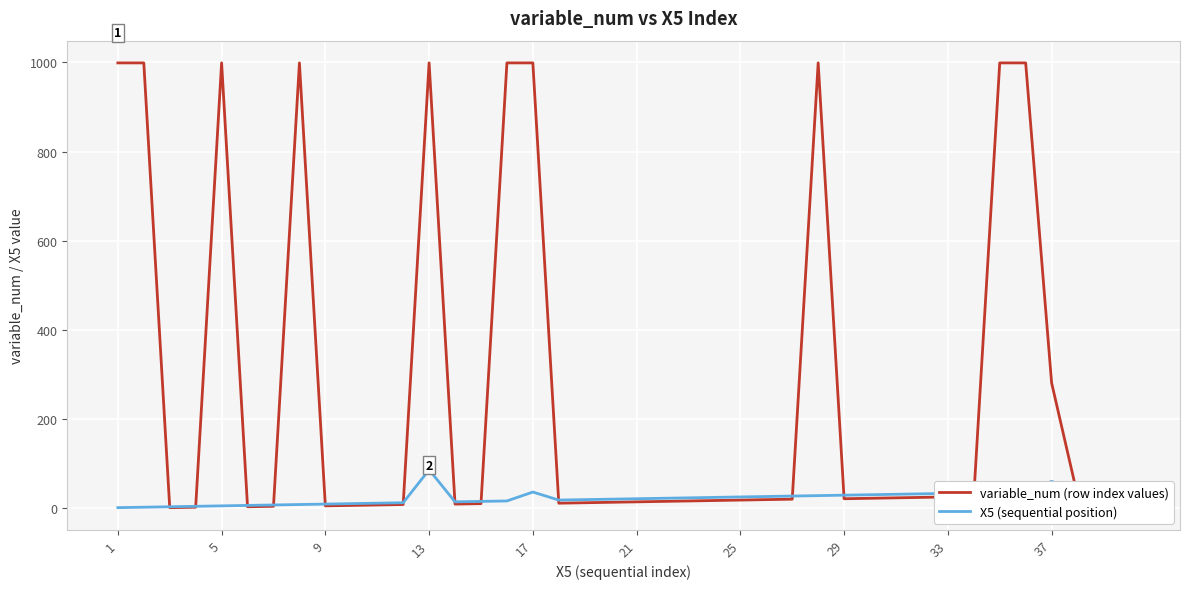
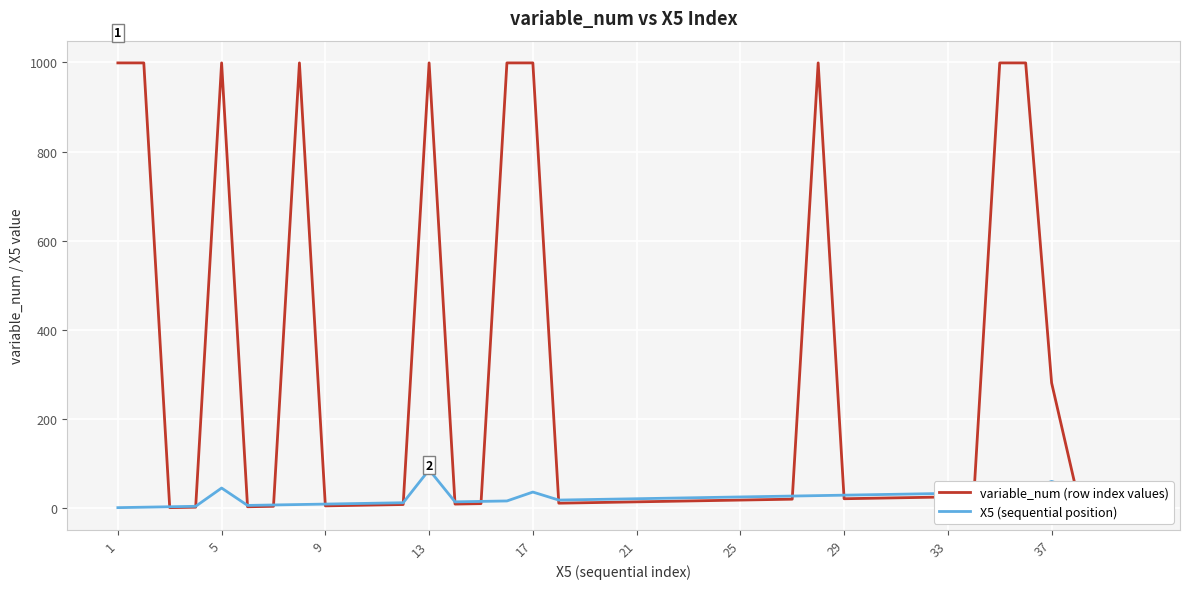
X5 (sequential position), 5: 10 -> 50
